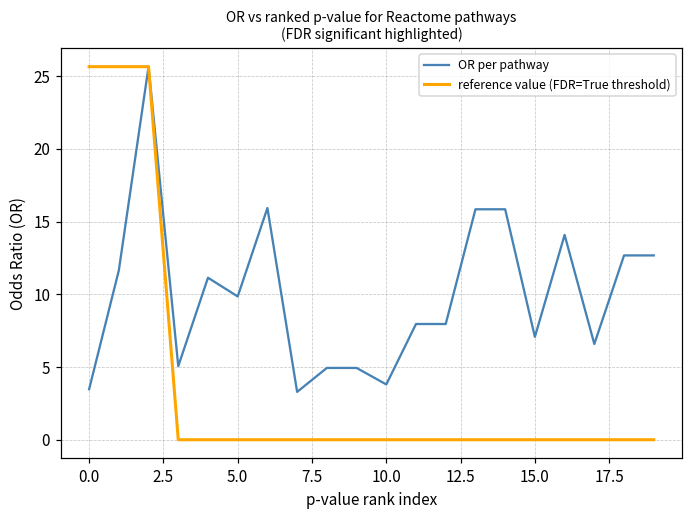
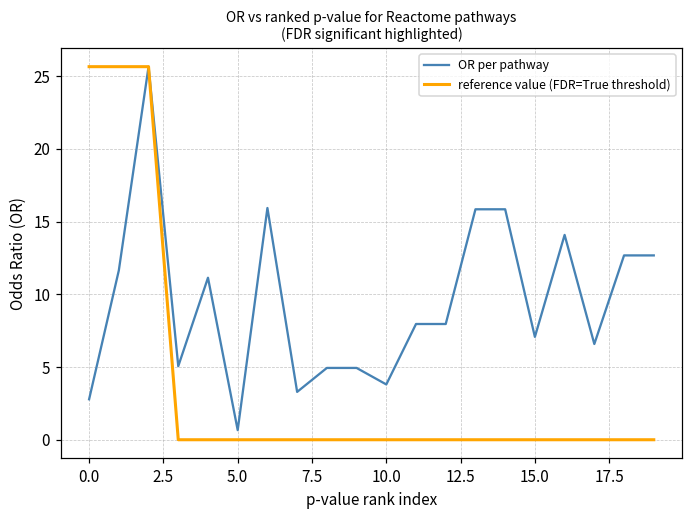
OR per pathway, 0.0: 3.5 -> 2.8
OR per pathway, 5.0: 9.9 -> 0.7
